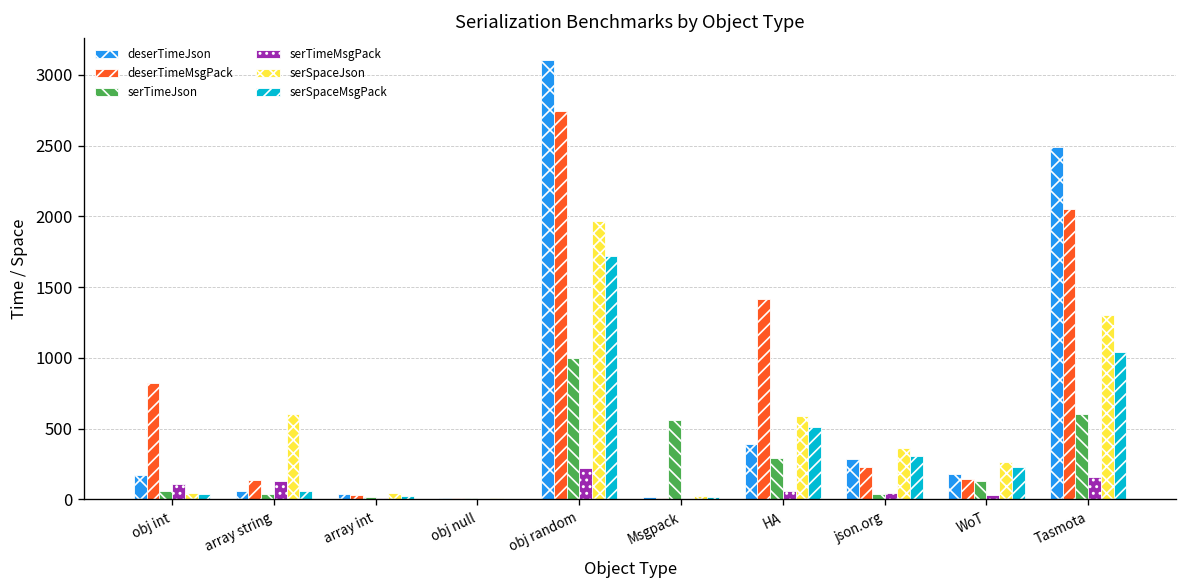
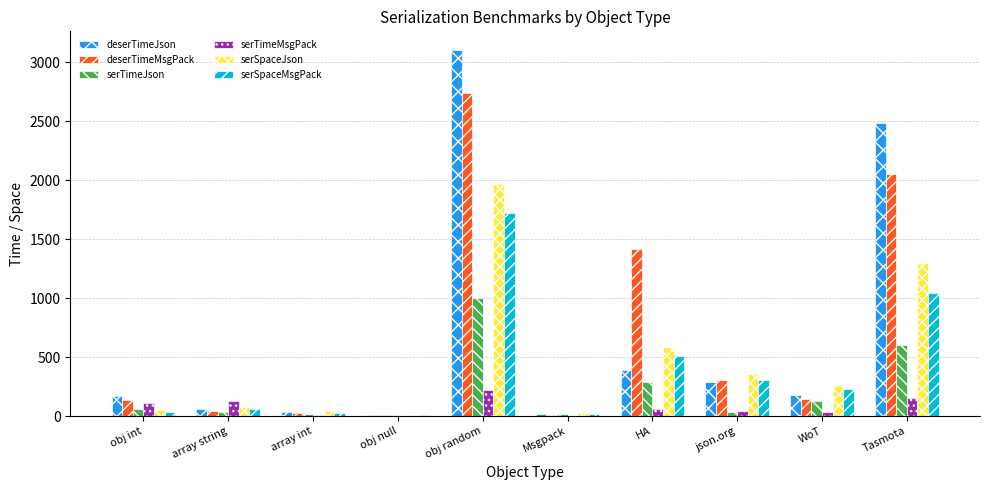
deserTimeMsgPack, obj int: 820 -> 140
deserTimeMsgPack, array string: 140 -> 40
serSpaceJson, array string: 600 -> 70
serTimeJson, Msgpack: 560 -> 20
deserTimeMsgPack, json.org: 230 -> 310
